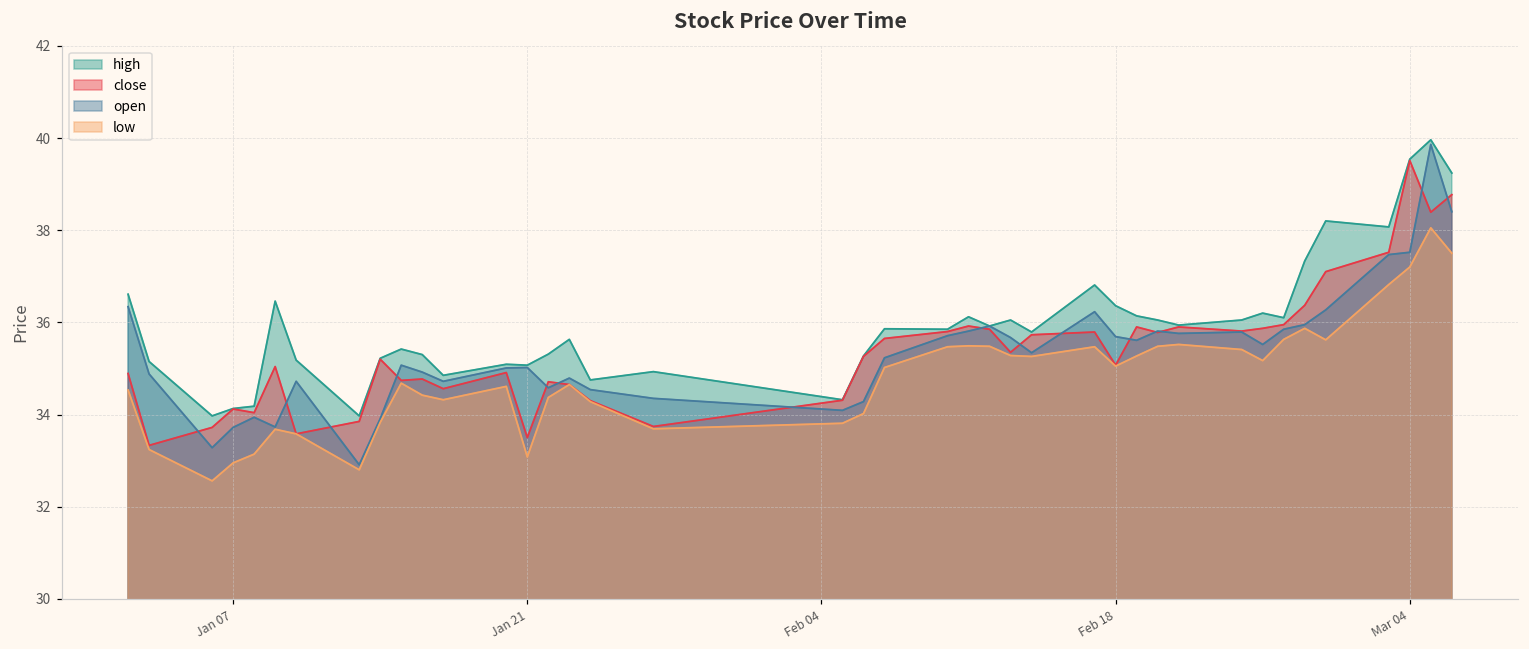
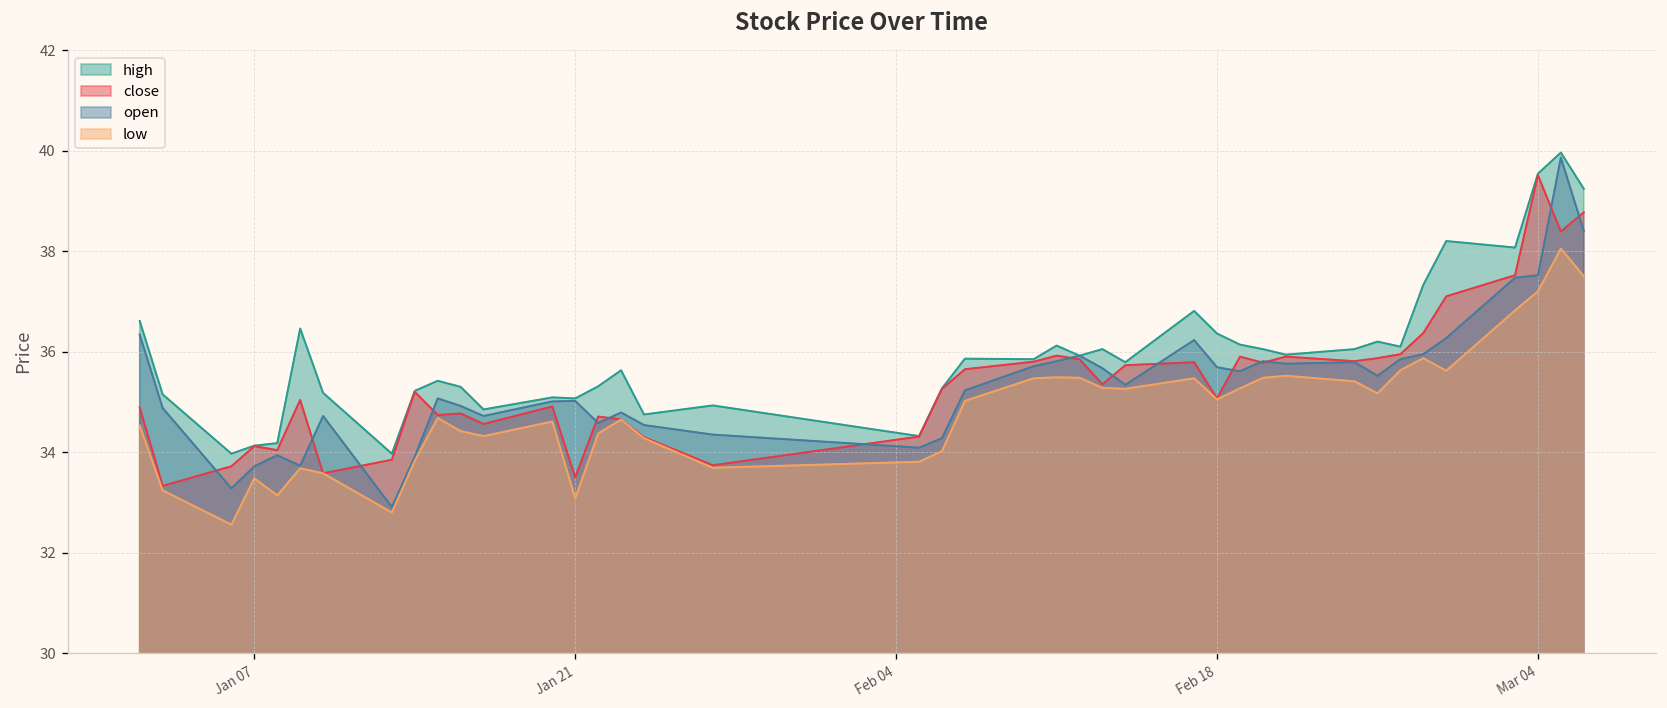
low, Jan 07: 33.0 -> 33.5
